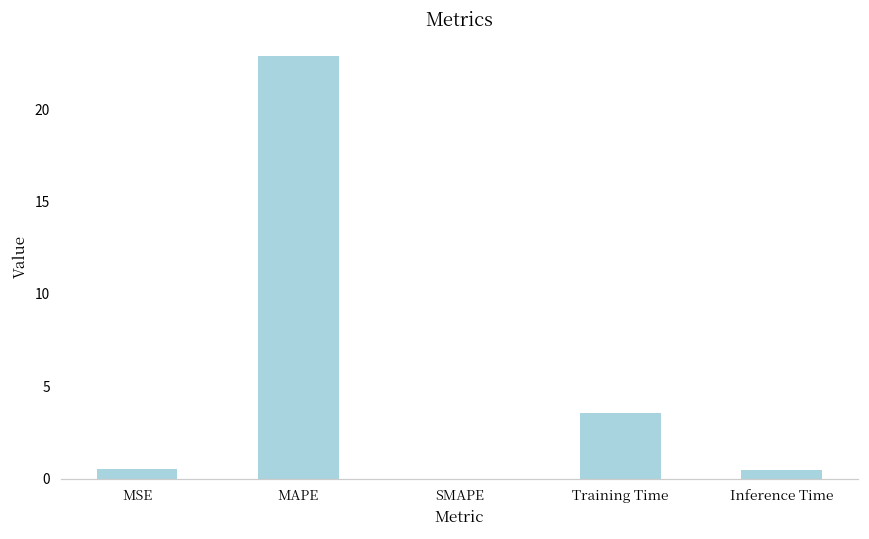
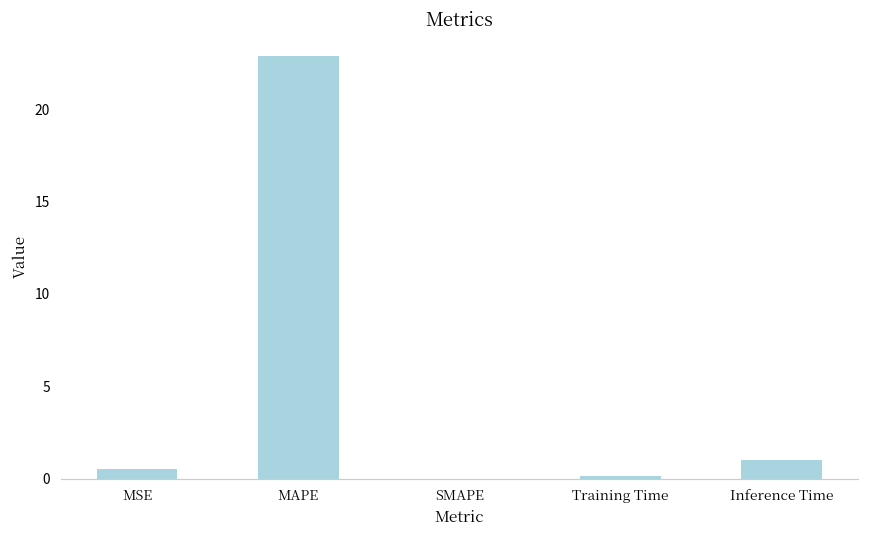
Training Time: 3.5 -> 0.1
Inference Time: 0.4 -> 1.0
